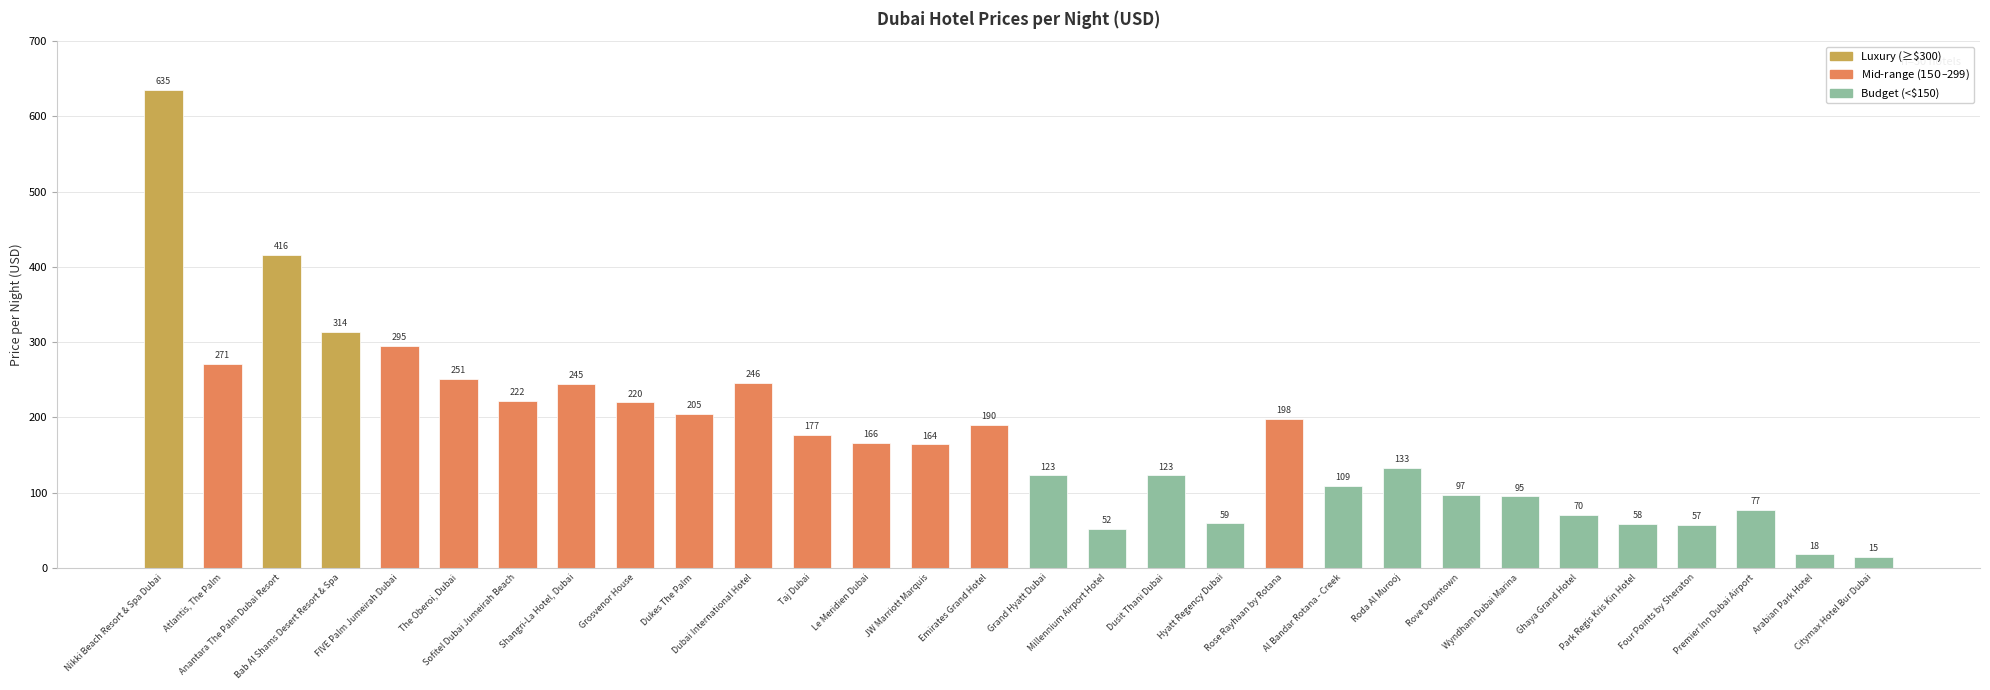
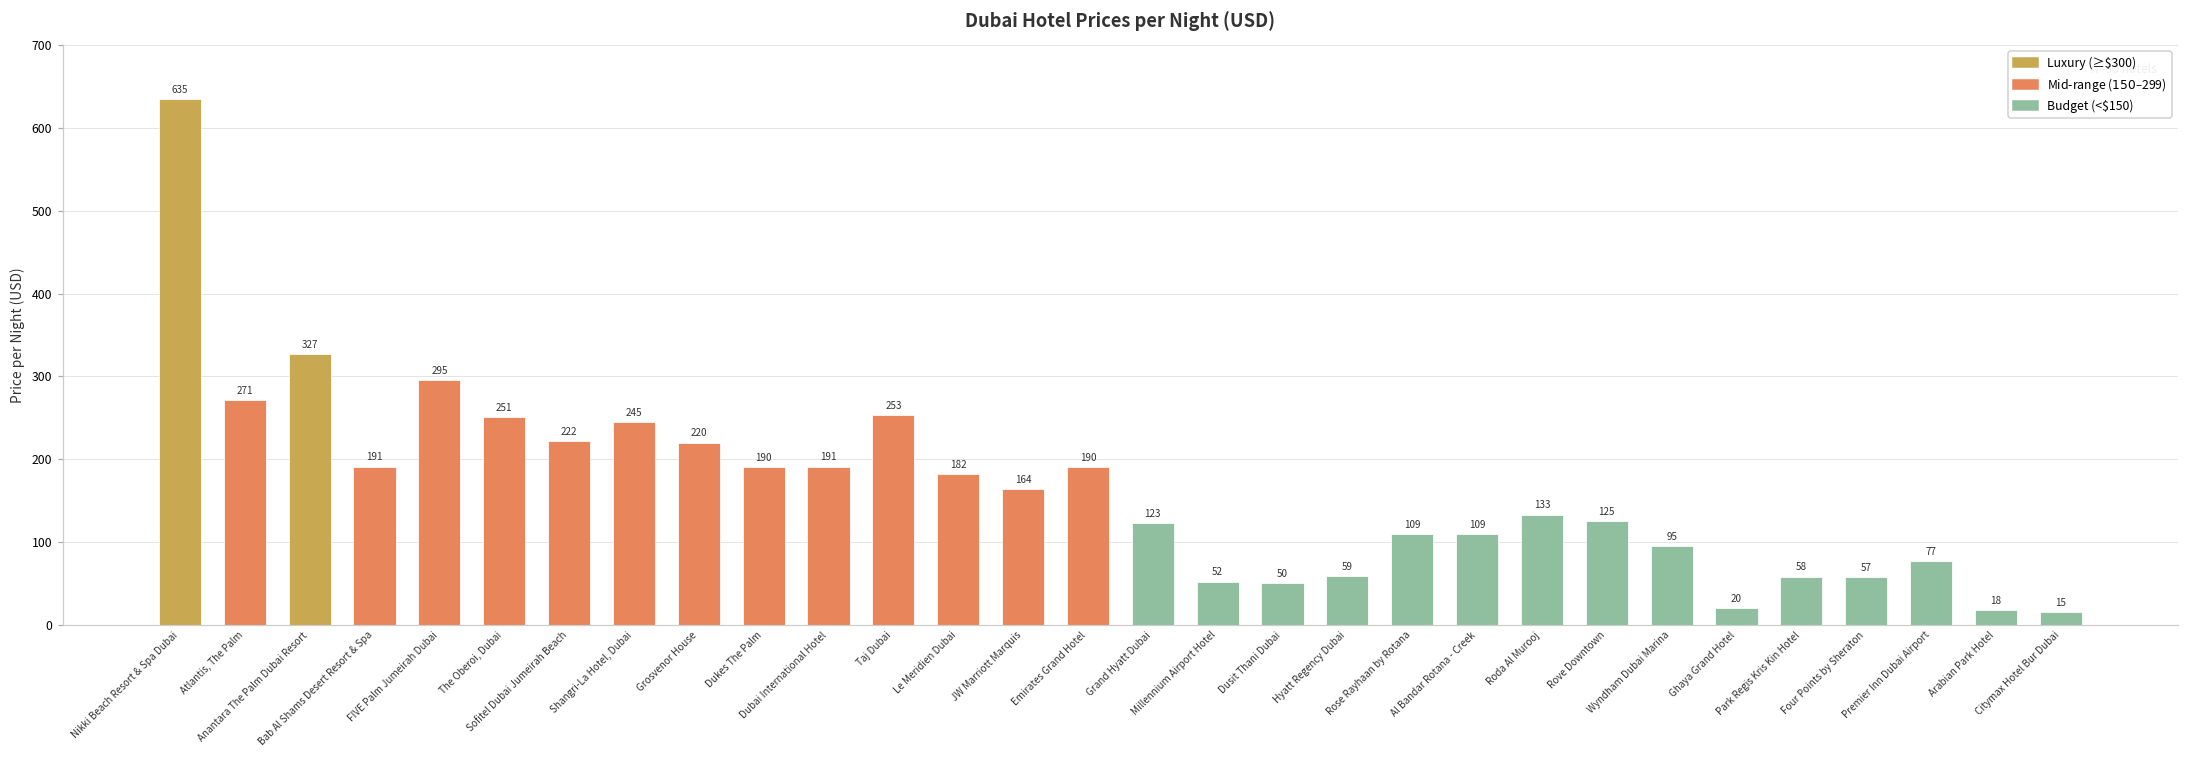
Anantara The Palm Dubai Resort: 416 -> 327
Bab Al Shams Desert Resort & Spa: 314 -> 191
Dukes The Palm: 205 -> 190
Dubai International Hotel: 246 -> 191
Taj Dubai: 177 -> 253
Le Meridien Dubai: 166 -> 182
Dusit Thani Dubai: 123 -> 50
Rose Rayhaan by Rotana: 198 -> 109
Rove Downtown: 97 -> 125
Ghaya Grand Hotel: 70 -> 20
